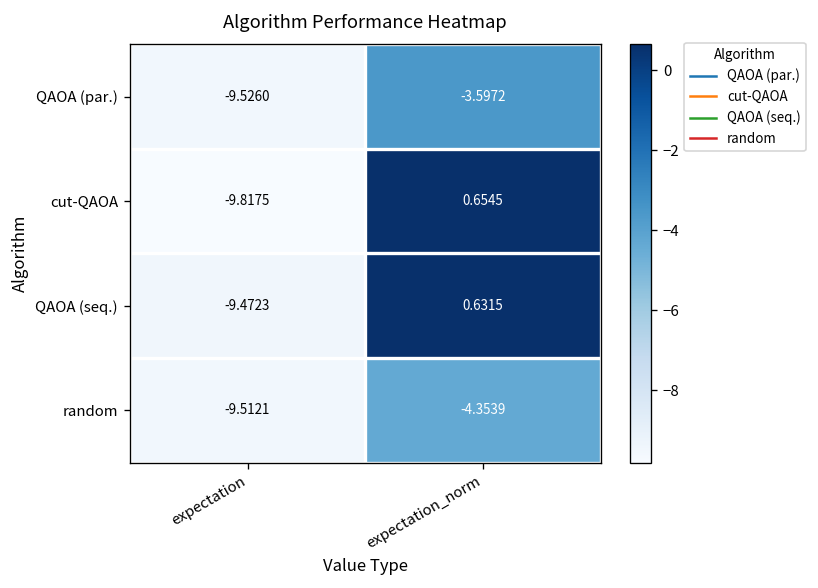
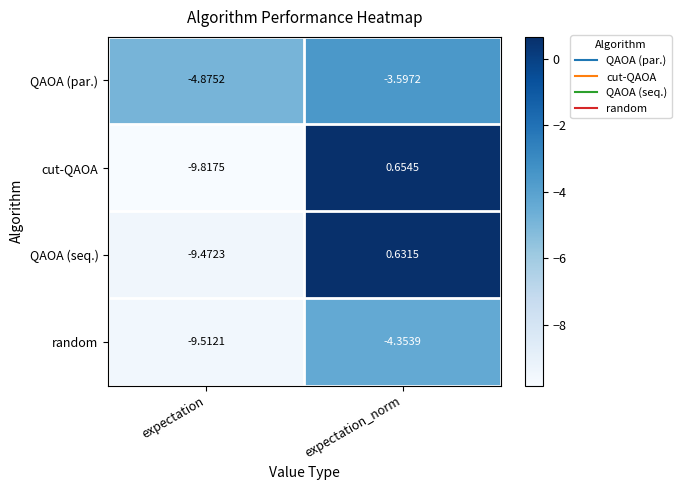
QAOA (par.), expectation: -9.5260 -> -4.8752
